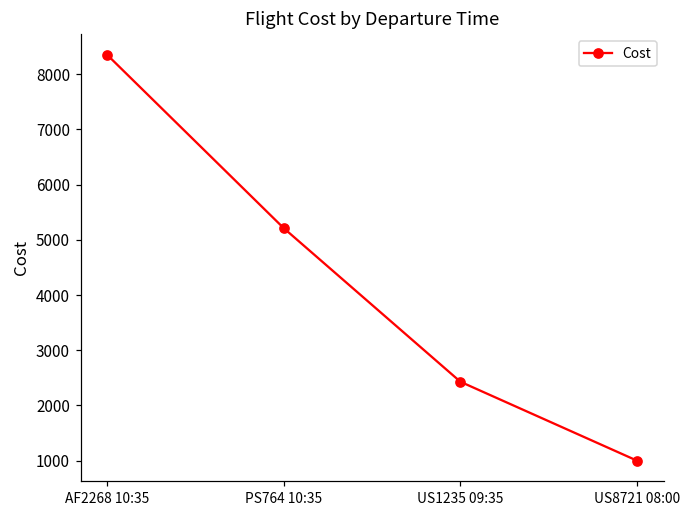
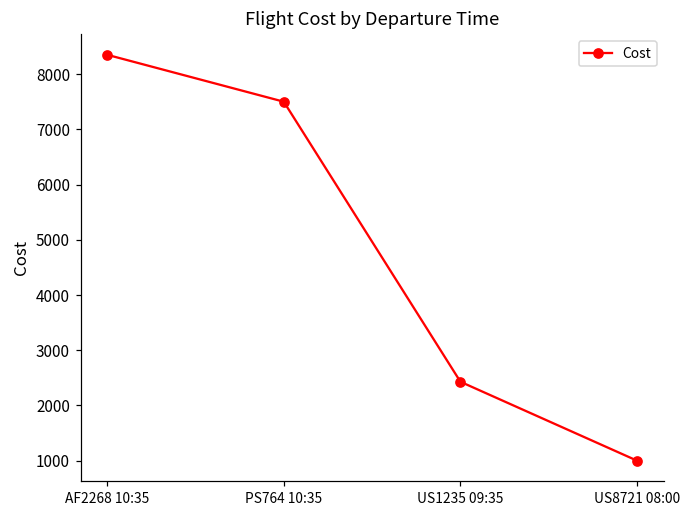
PS764 10:35: 5200 -> 7500
